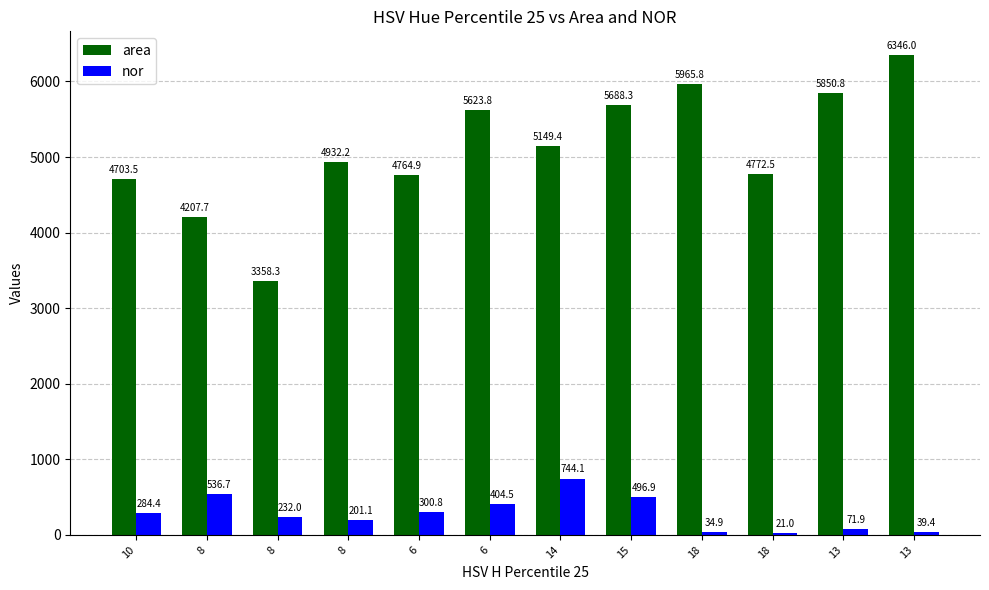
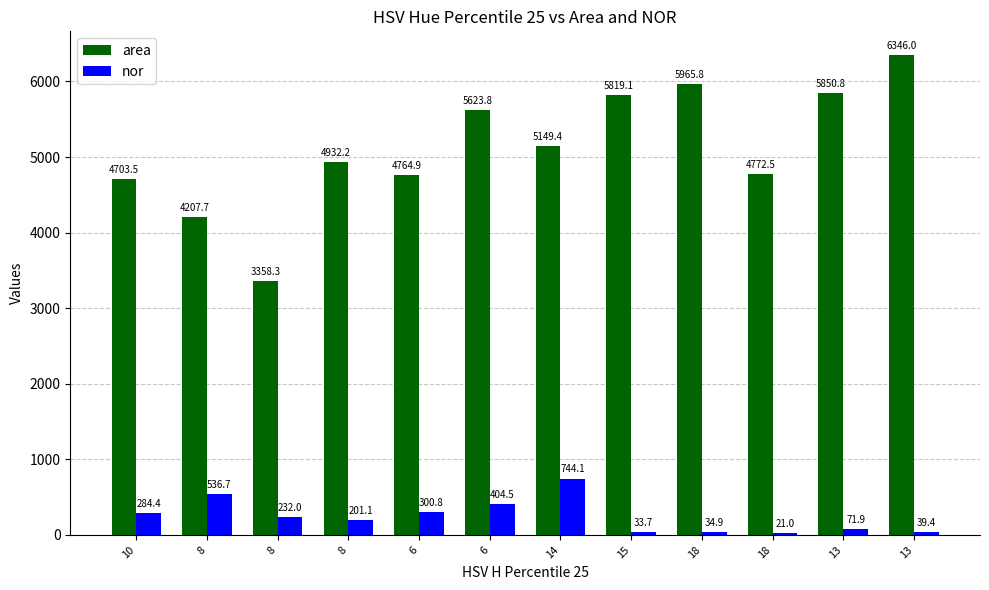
area, 15: 5688.3 -> 5819.1
nor, 15: 496.9 -> 33.7
